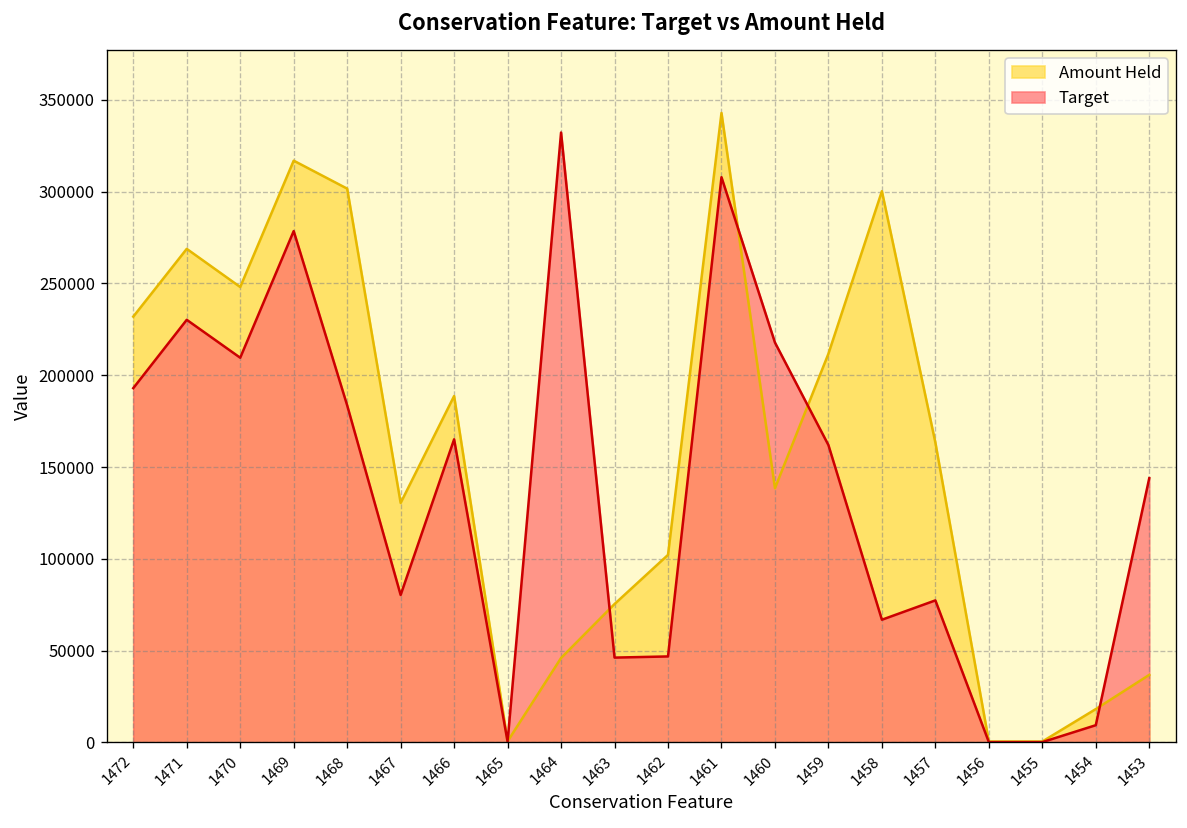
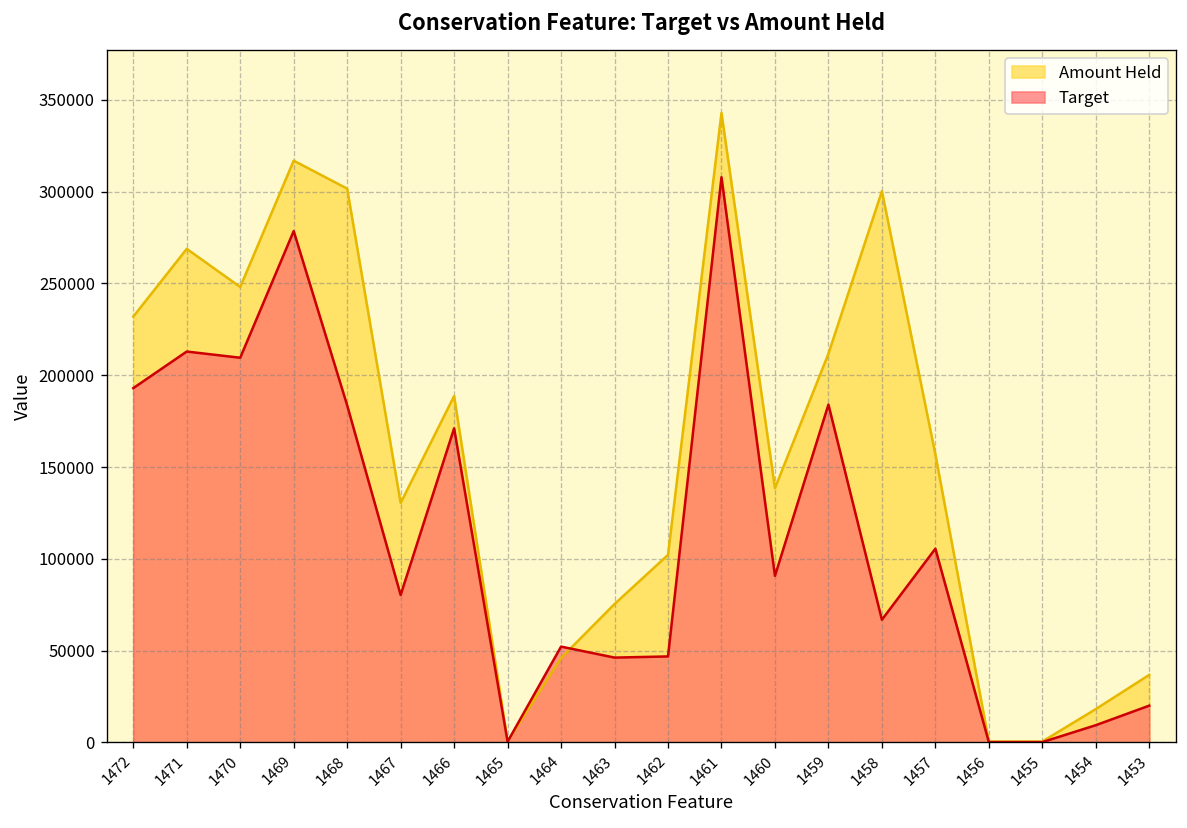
Target, 1471: 230000 -> 213000
Target, 1466: 165000 -> 171000
Target, 1464: 332000 -> 52000
Target, 1460: 218000 -> 91000
Target, 1459: 162000 -> 184000
Amount Held, 1457: 163000 -> 157000
Target, 1457: 77000 -> 106000
Target, 1453: 144000 -> 20000
